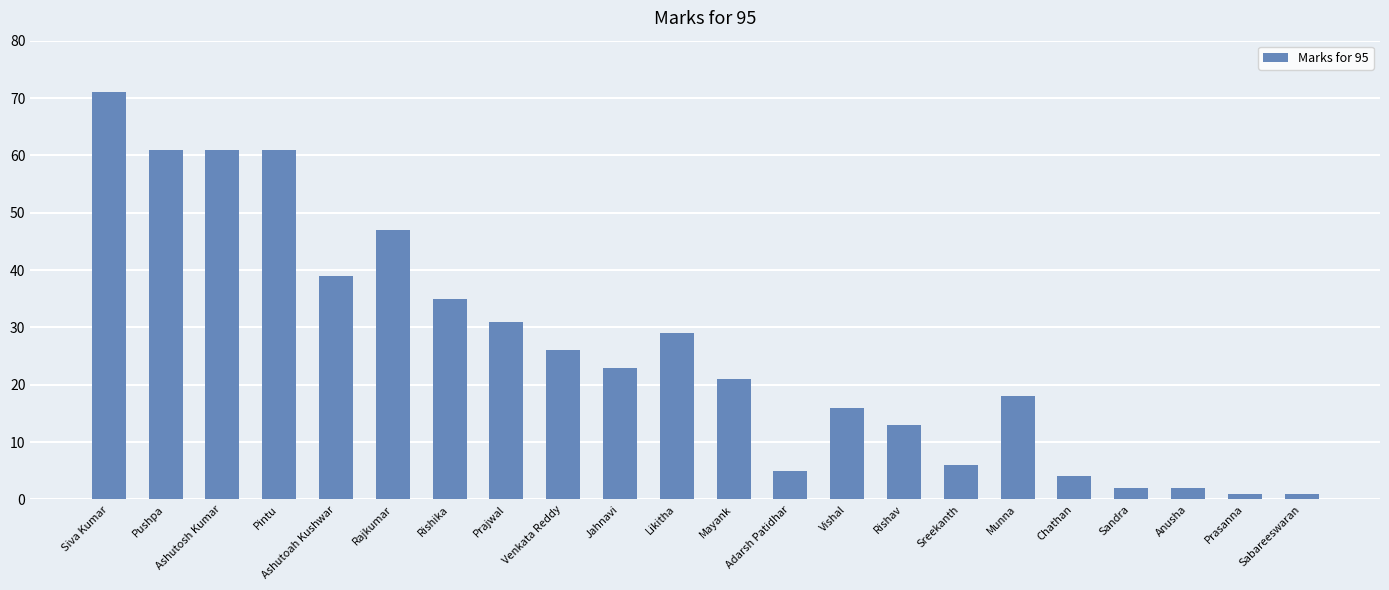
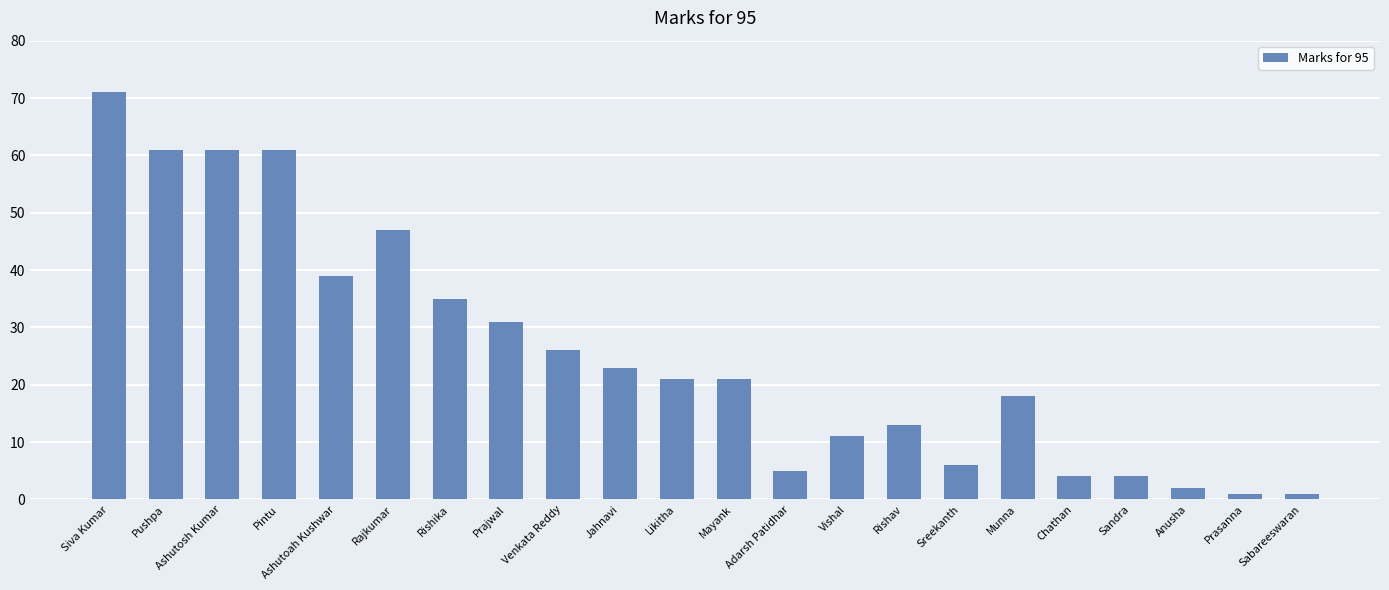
Likitha: 29 -> 21
Vishal: 16 -> 11
Sandra: 2 -> 4
